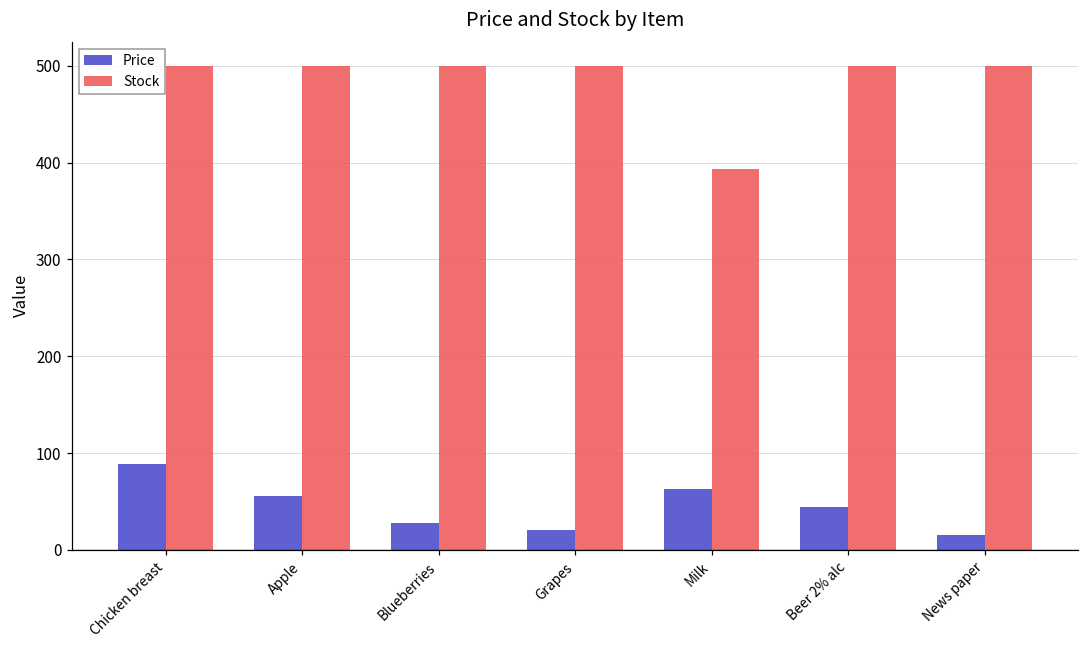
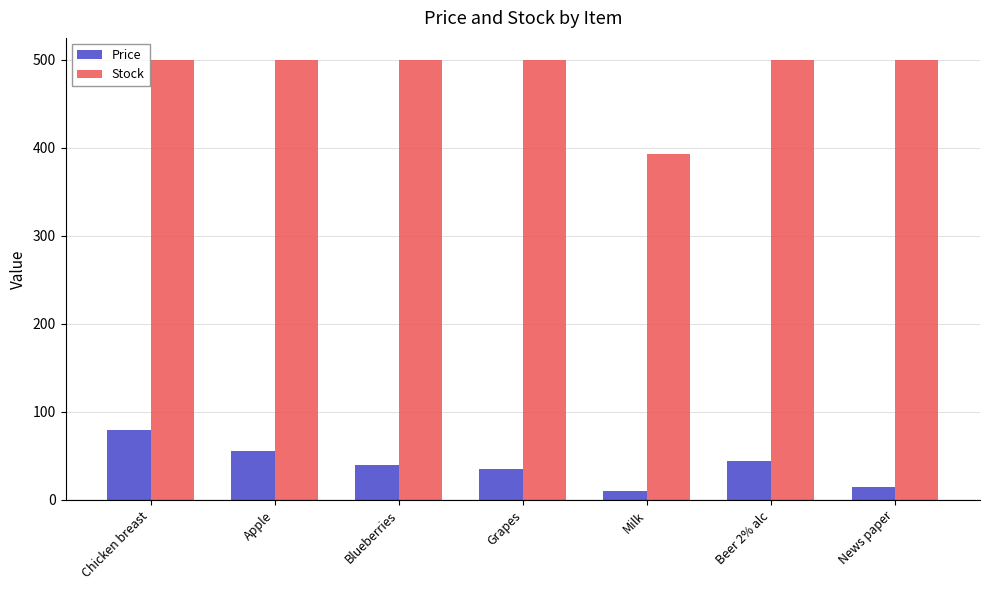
Price, Chicken breast: 90 -> 80
Price, Blueberries: 30 -> 40
Price, Grapes: 20 -> 40
Price, Milk: 60 -> 10
